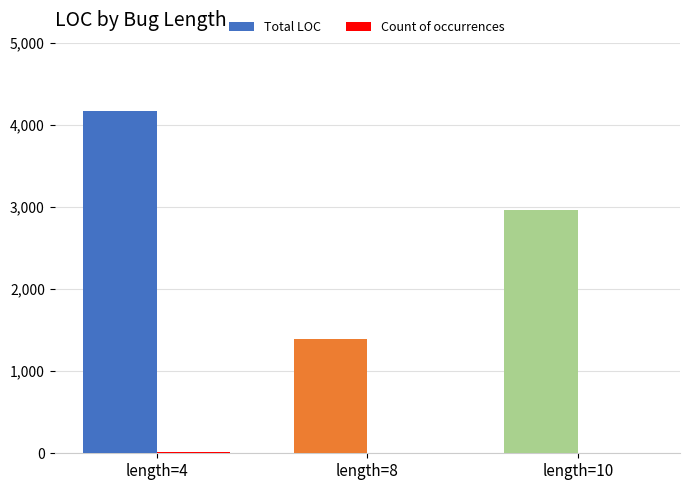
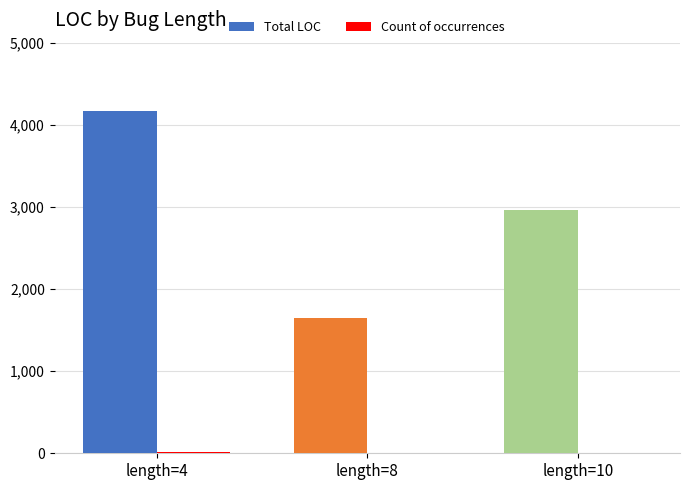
Total LOC, length=8: 1,400 -> 1,600
